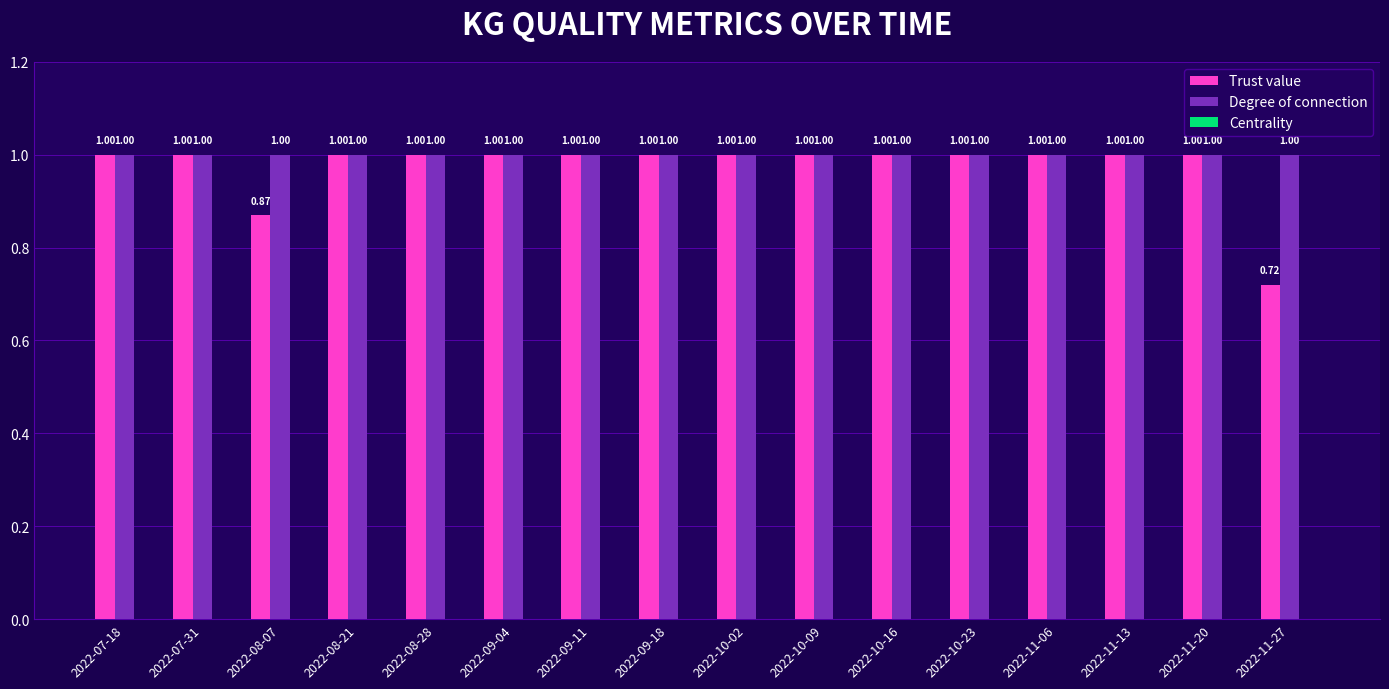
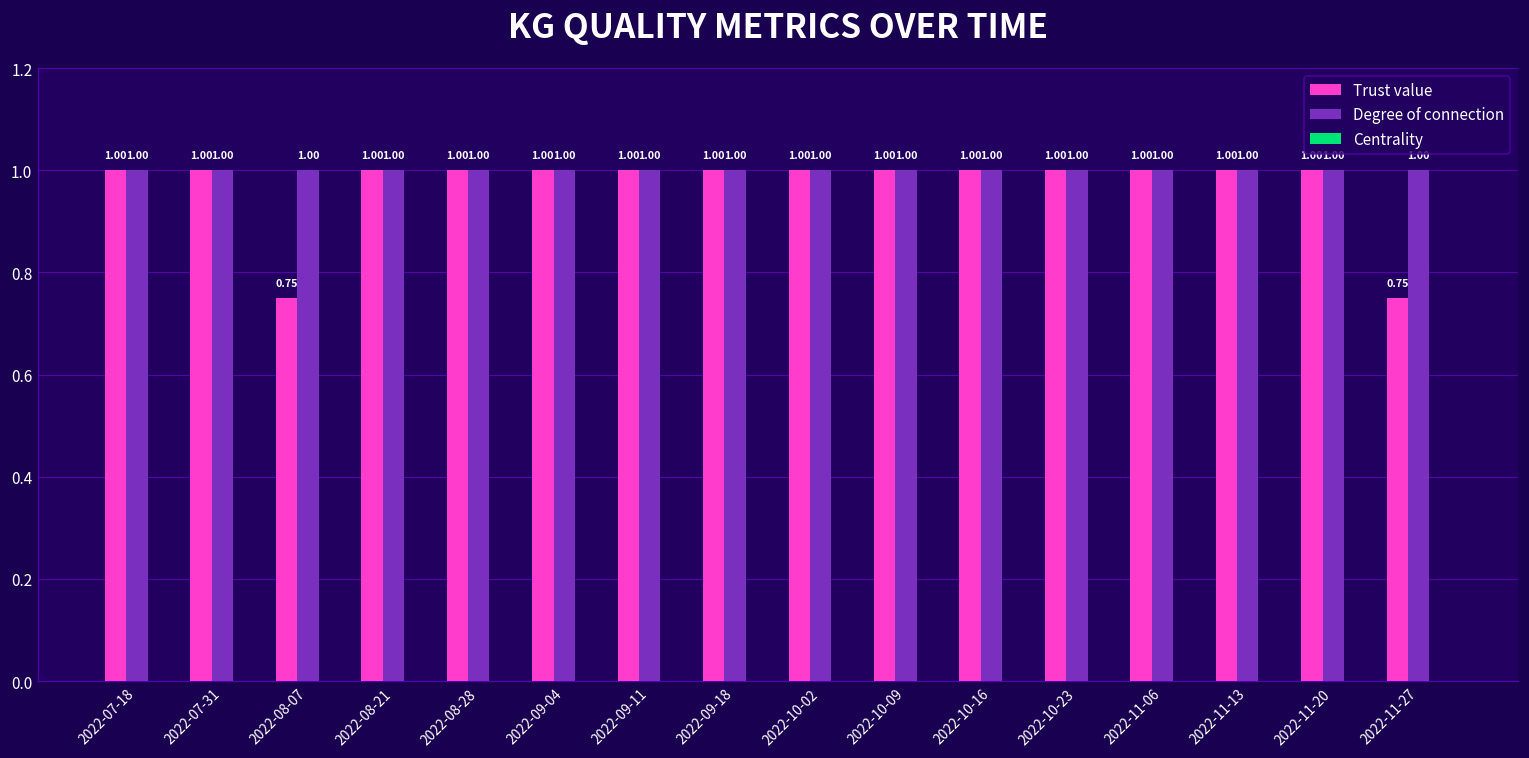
Trust value, 2022-08-07: 0.87 -> 0.75
Trust value, 2022-11-27: 0.72 -> 0.75
